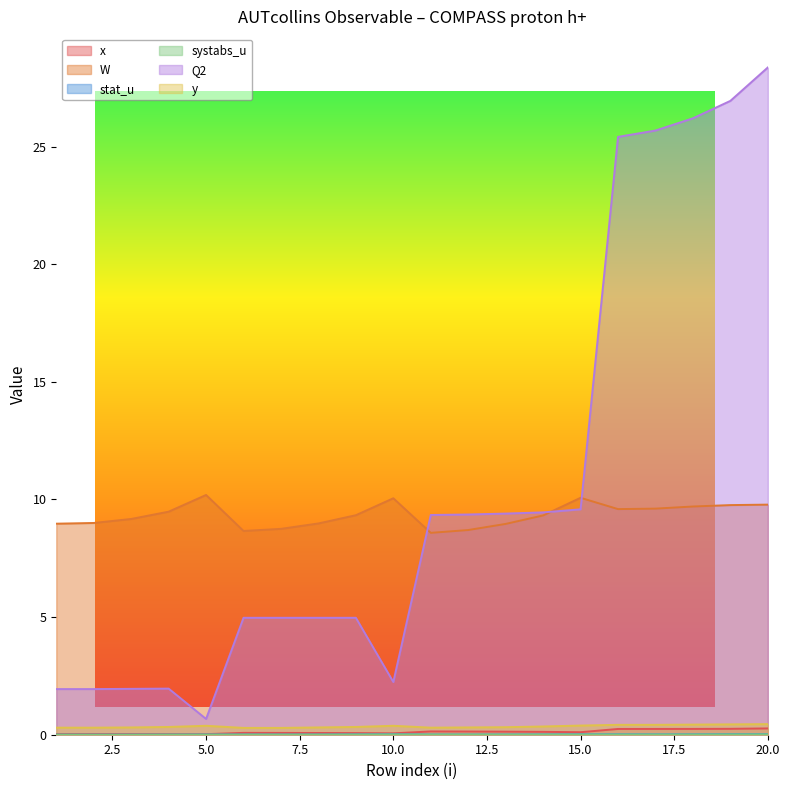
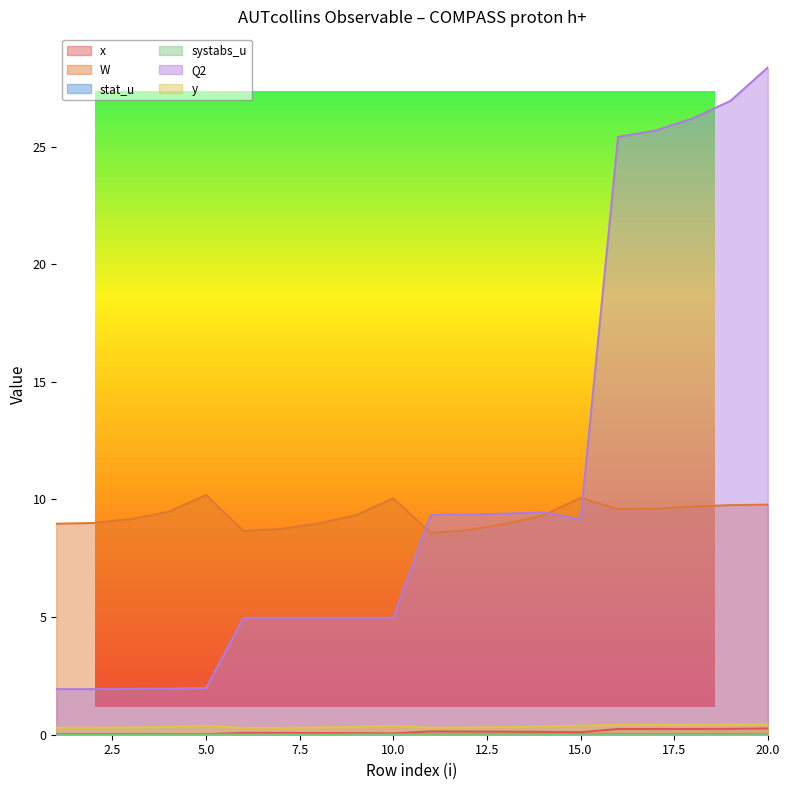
Q2, 5.0: 0.7 -> 2.0
Q2, 10.0: 2.2 -> 5.0
Q2, 15.0: 9.6 -> 9.2
